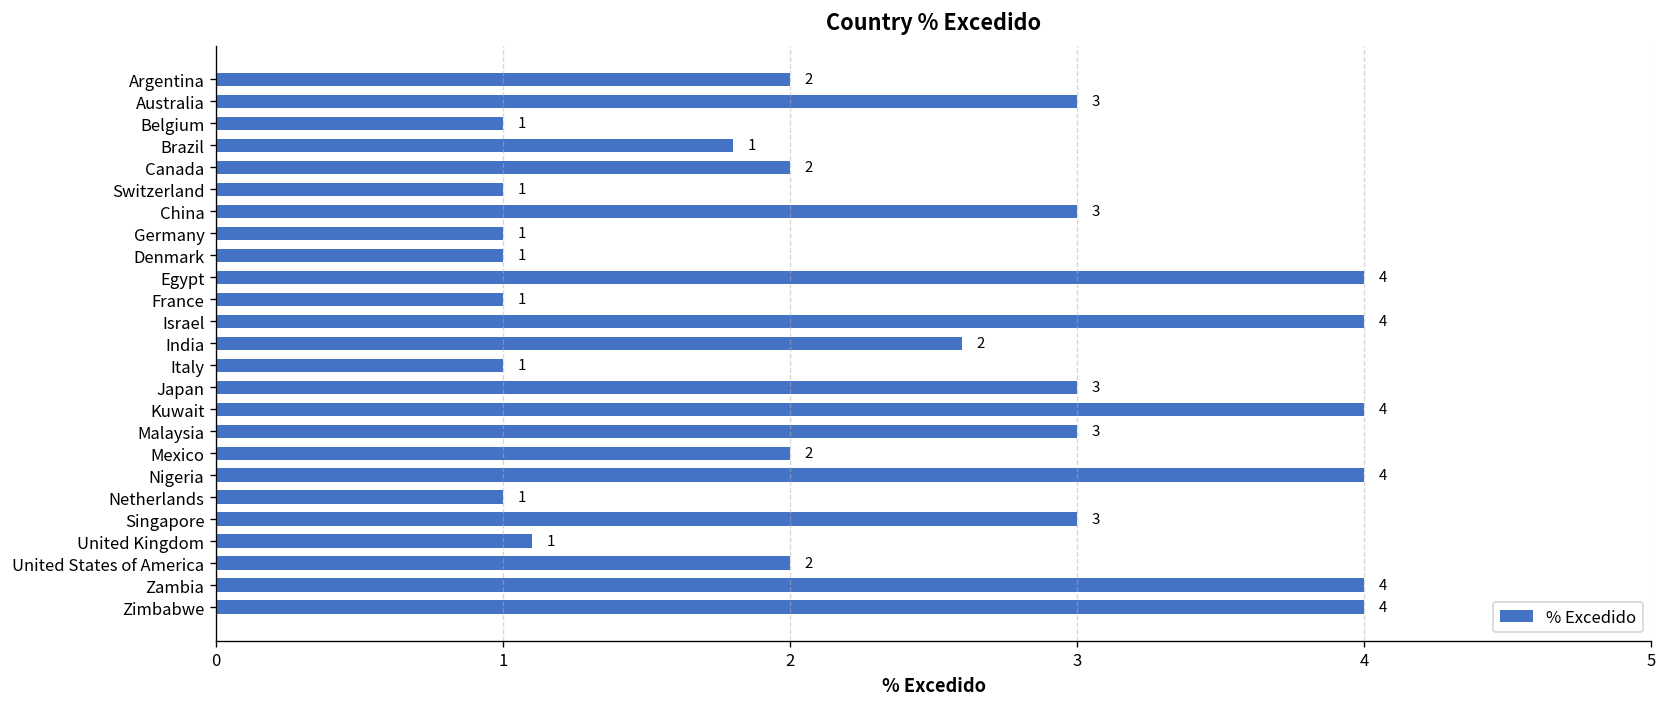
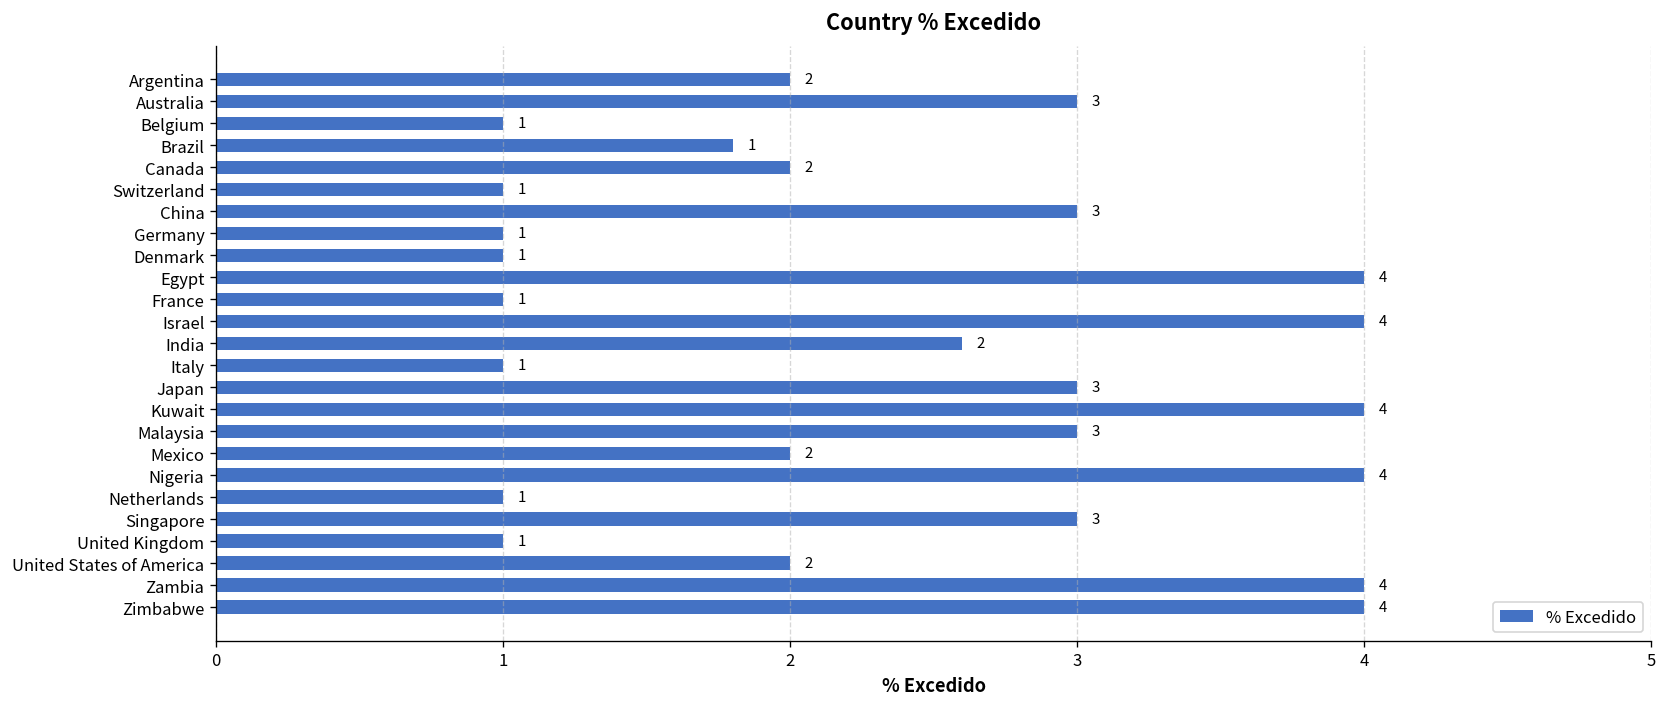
United Kingdom: 1.1 -> 1.0
